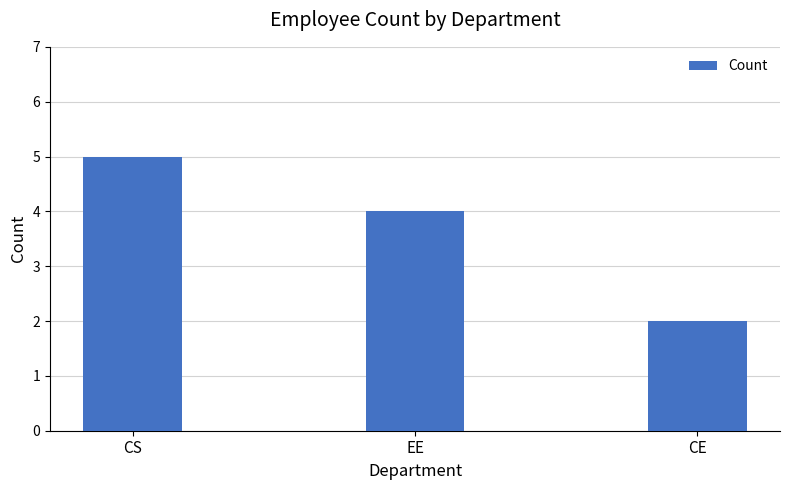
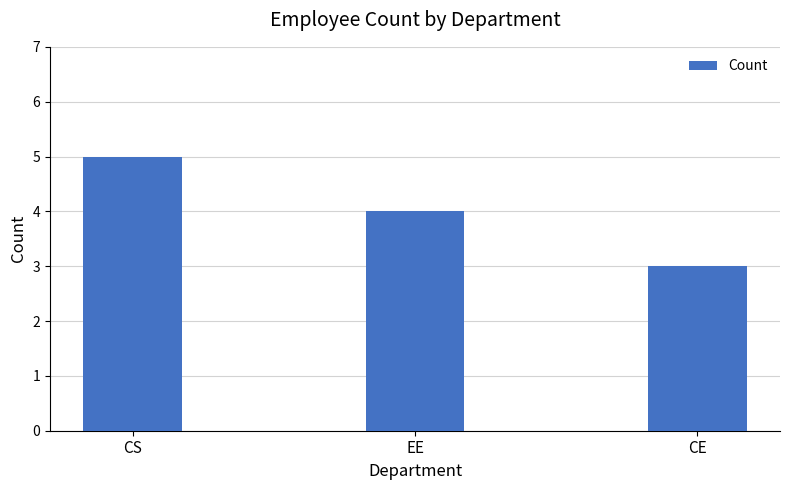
CE: 2 -> 3
